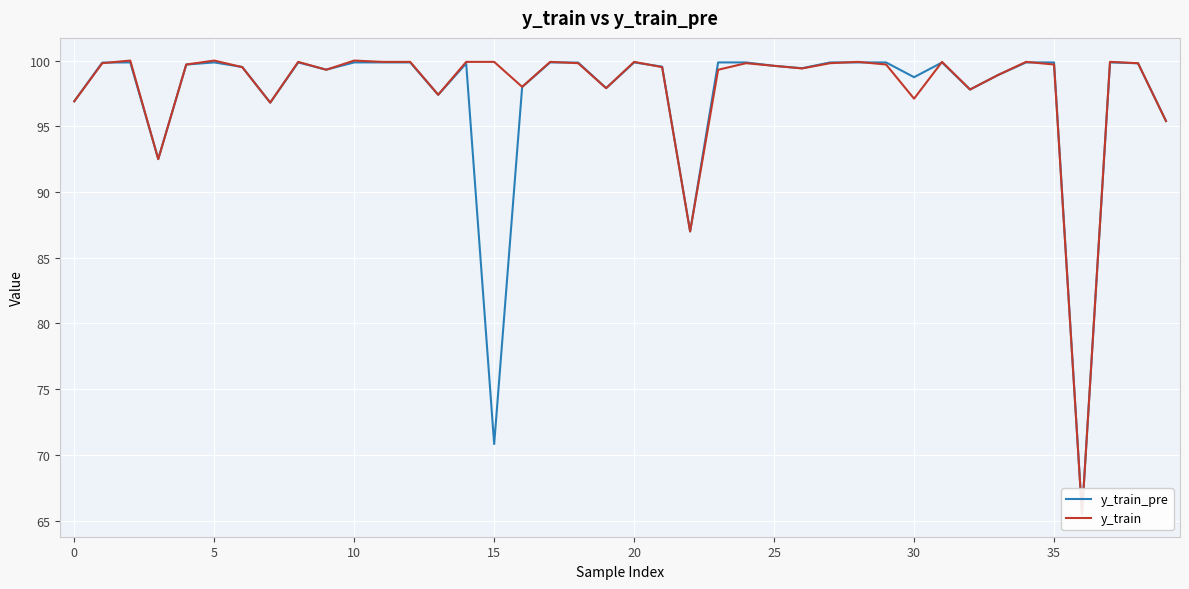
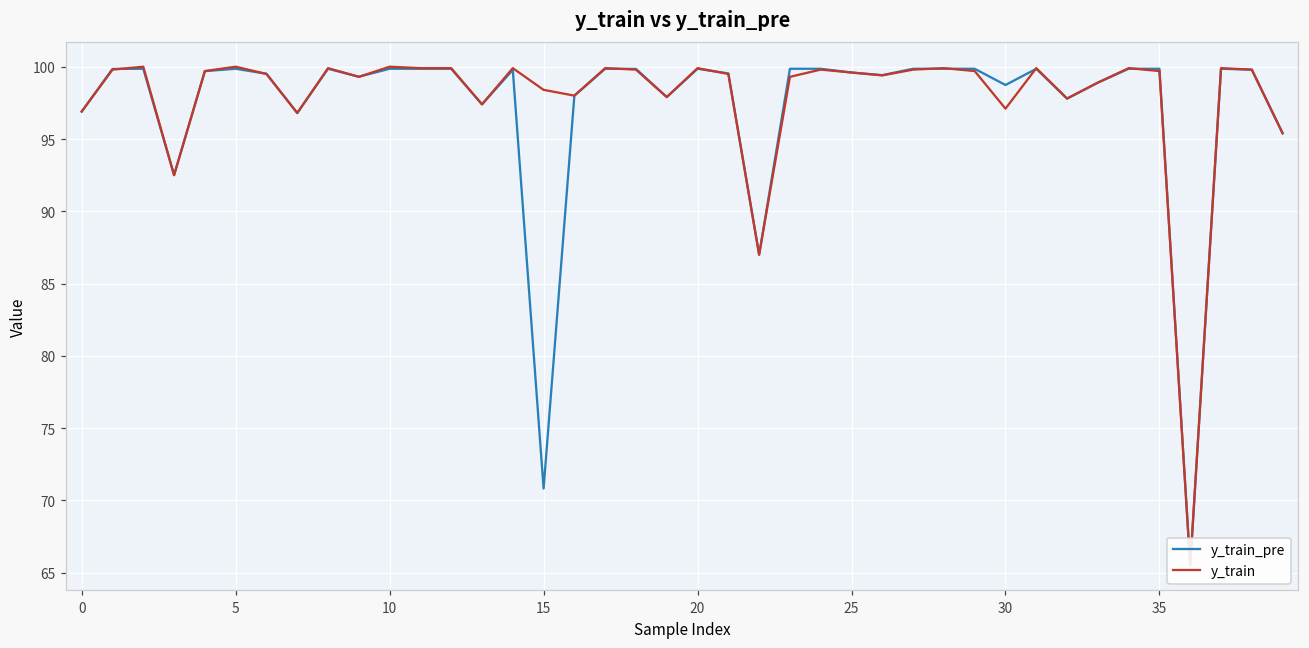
y_train, 15: 99.9 -> 98.4
